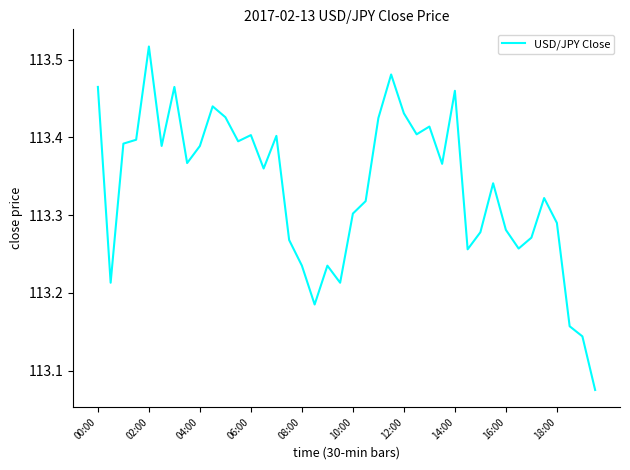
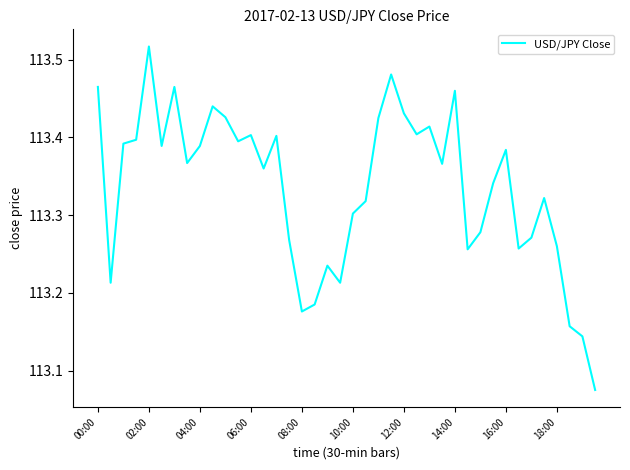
08:00: 113.24 -> 113.18
16:00: 113.28 -> 113.38
18:00: 113.29 -> 113.26
